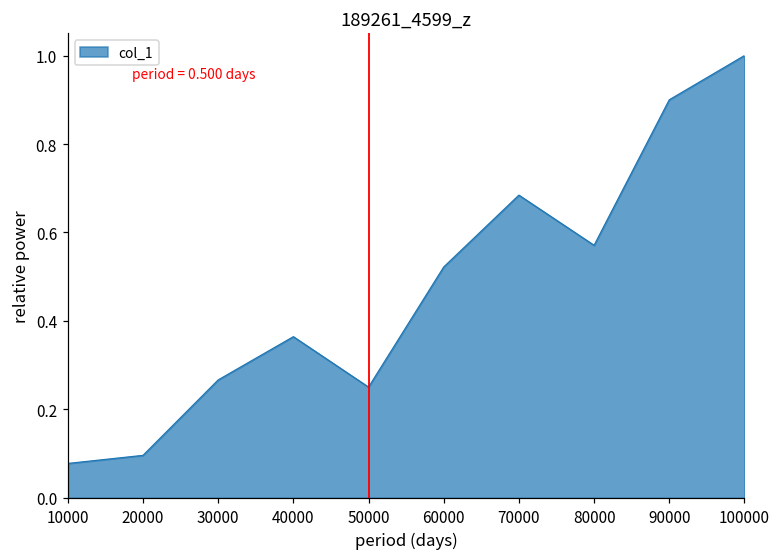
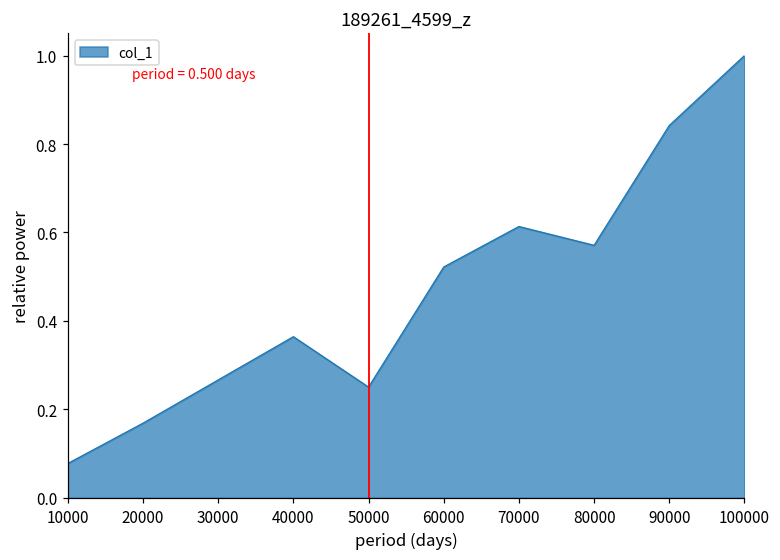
20000: 0.10 -> 0.17
70000: 0.68 -> 0.61
90000: 0.90 -> 0.84
